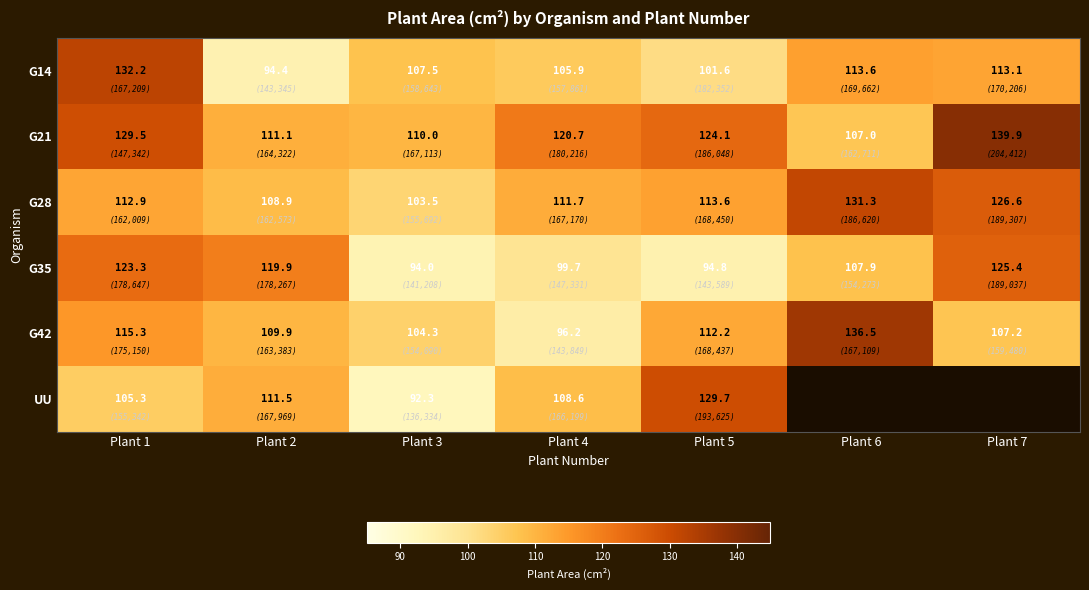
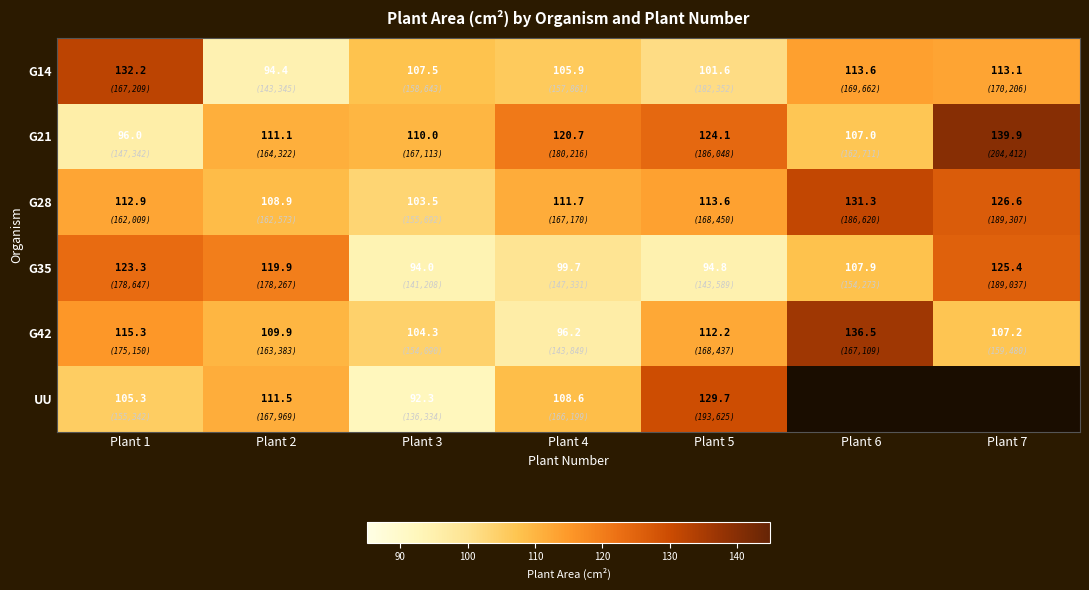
G21, Plant 1: 129.5 -> 96.0
